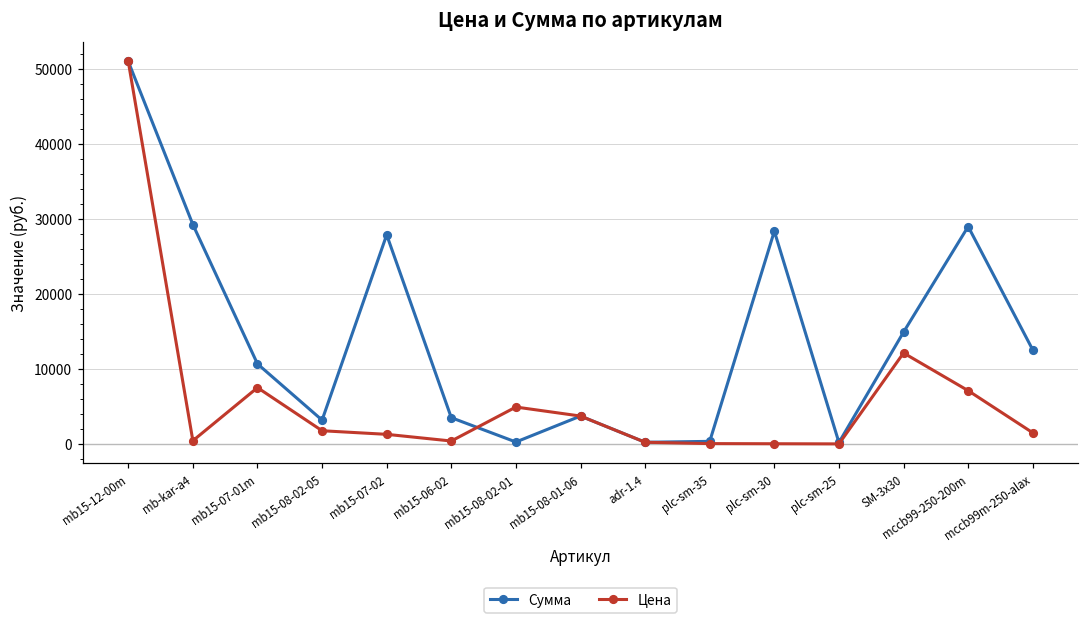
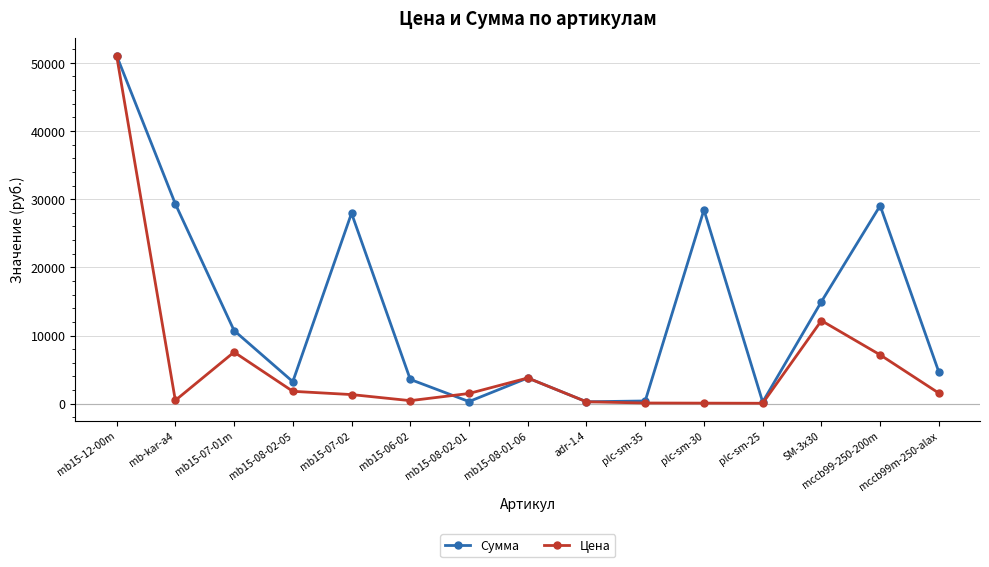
Цена, mb15-08-02-01: 5000 -> 1000
Сумма, mccb99m-250-alax: 13000 -> 5000
